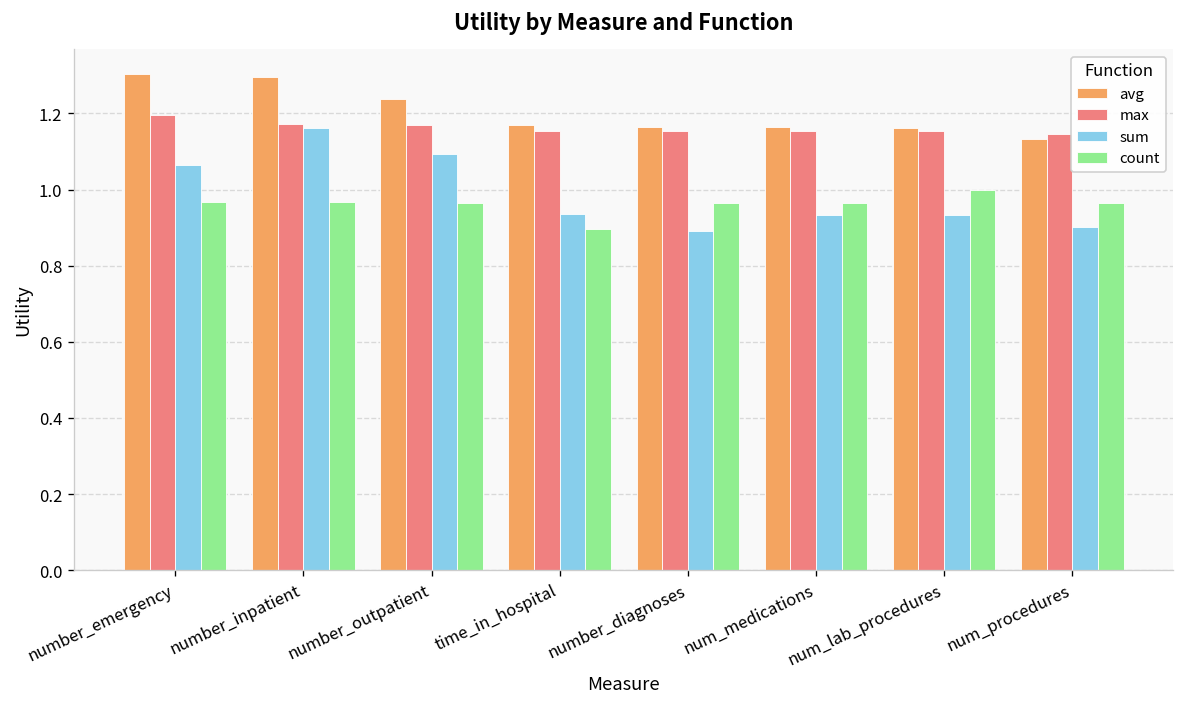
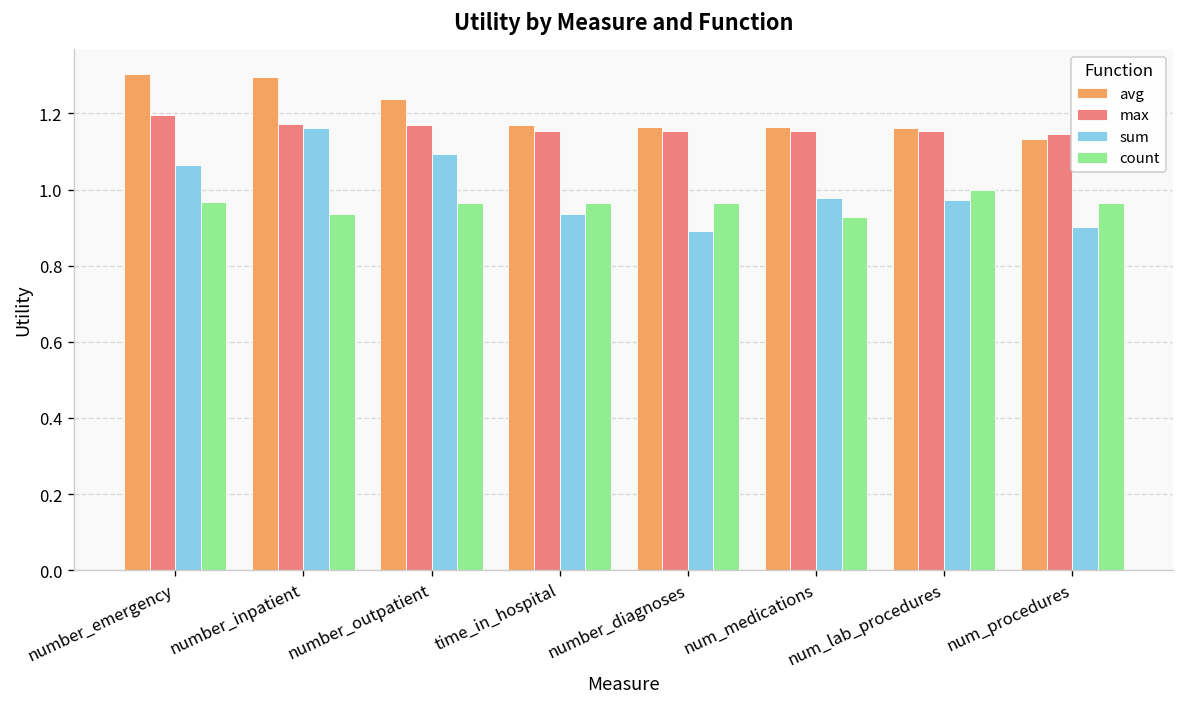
count, number_inpatient: 0.97 -> 0.94
count, time_in_hospital: 0.90 -> 0.97
sum, num_medications: 0.93 -> 0.98
count, num_medications: 0.97 -> 0.93
sum, num_lab_procedures: 0.93 -> 0.97
